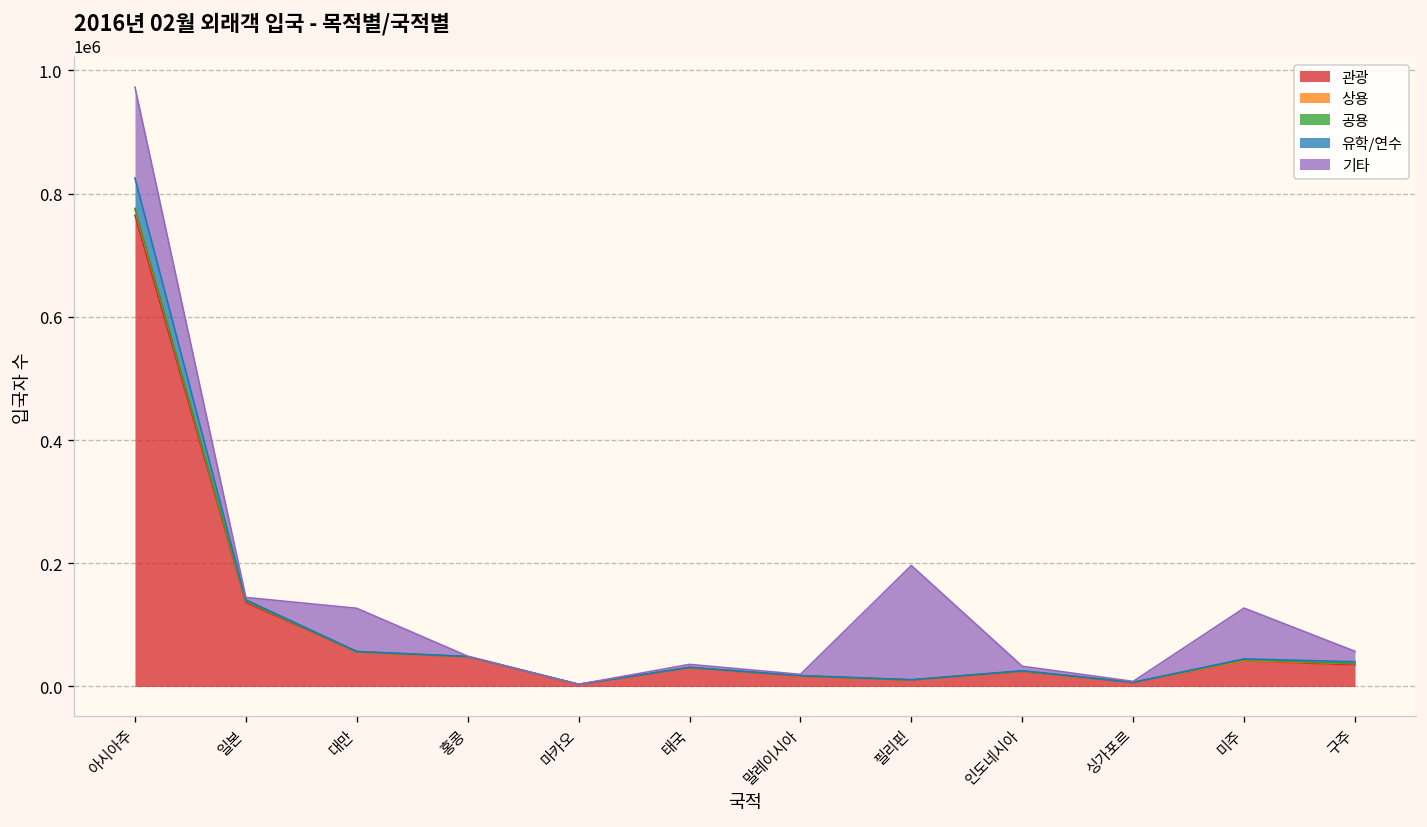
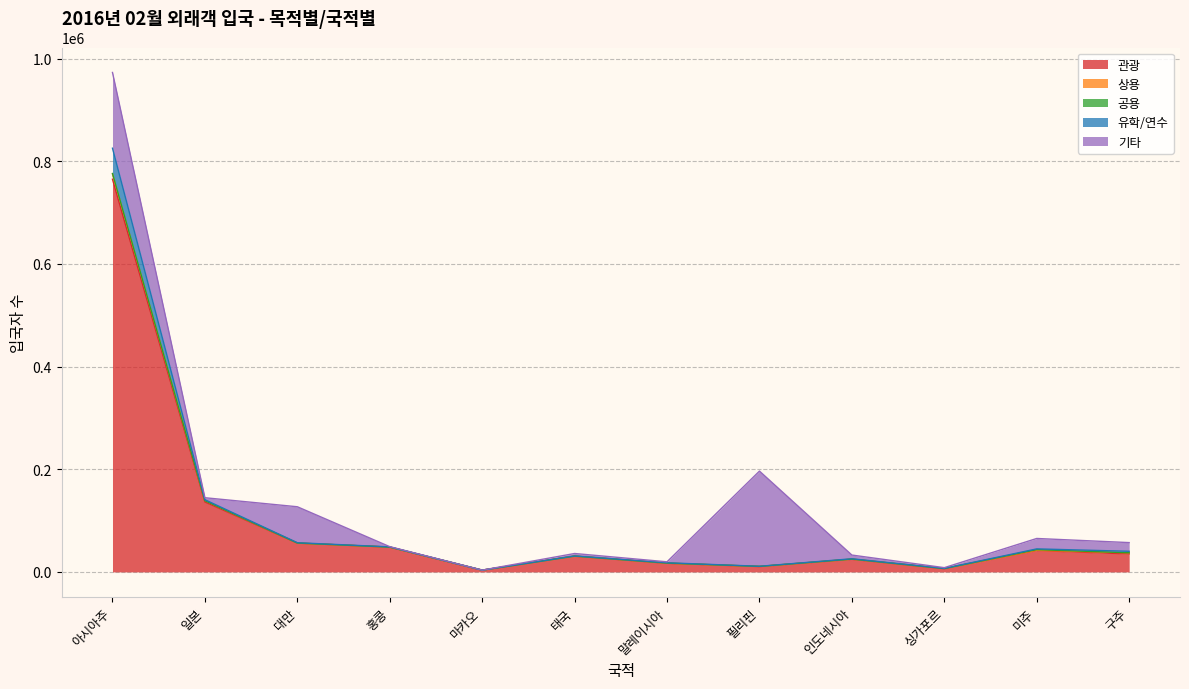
기타, 미주: 80000 -> 20000
